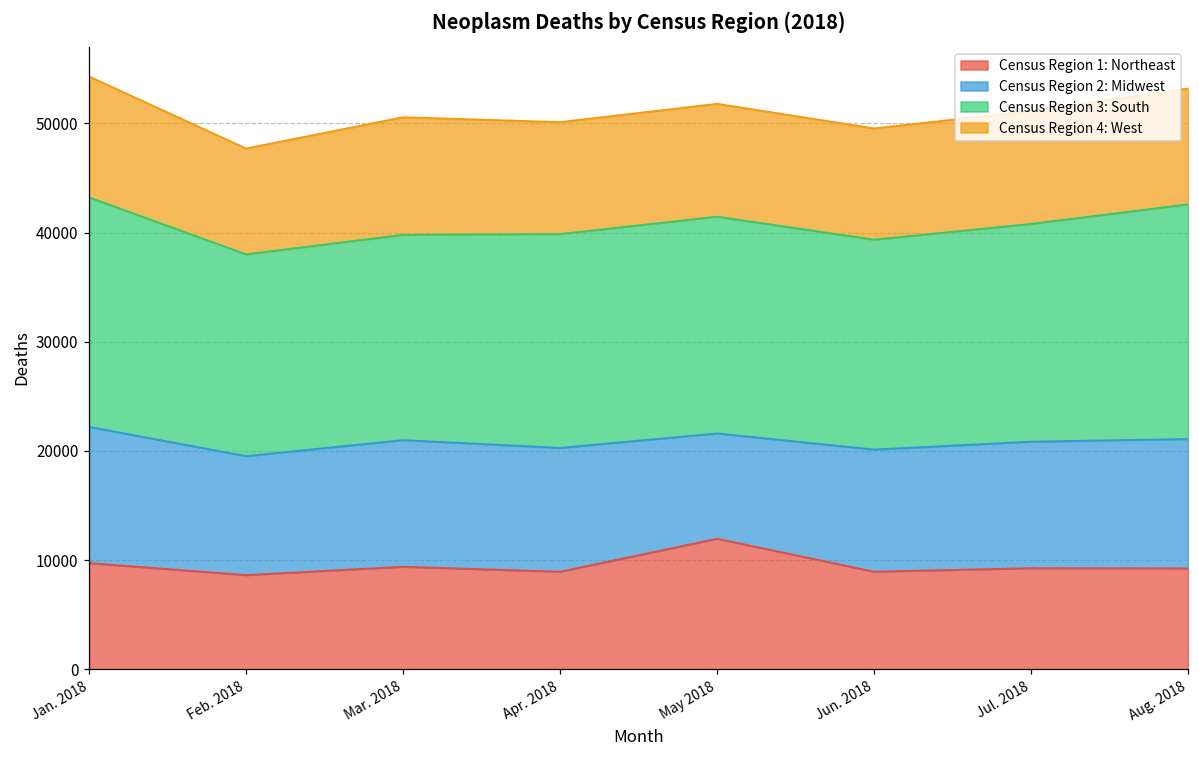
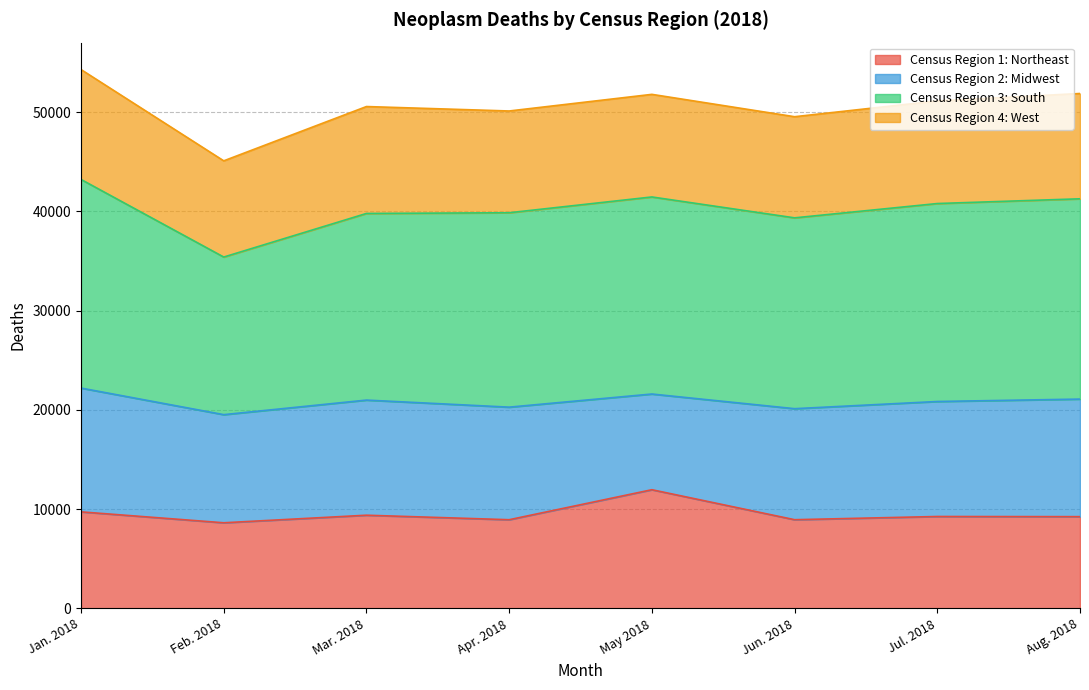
Census Region 3: South, Feb. 2018: 18000 -> 16000
Census Region 3: South, Aug. 2018: 21000 -> 20000
